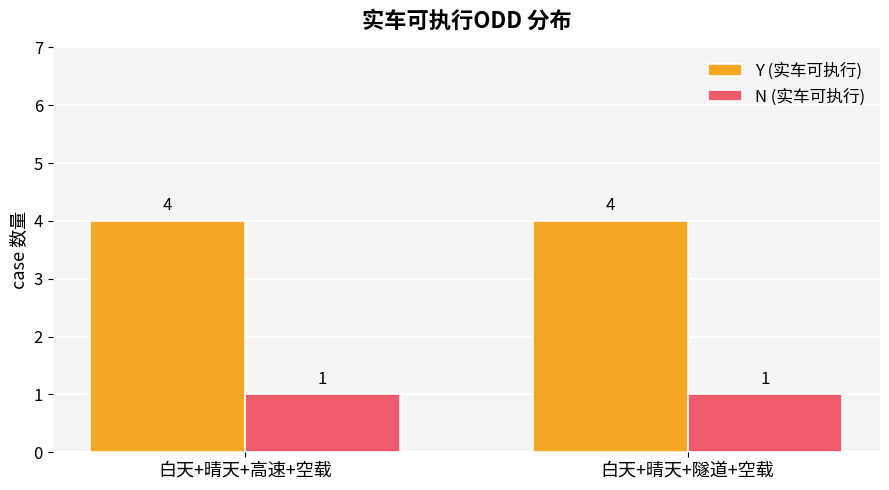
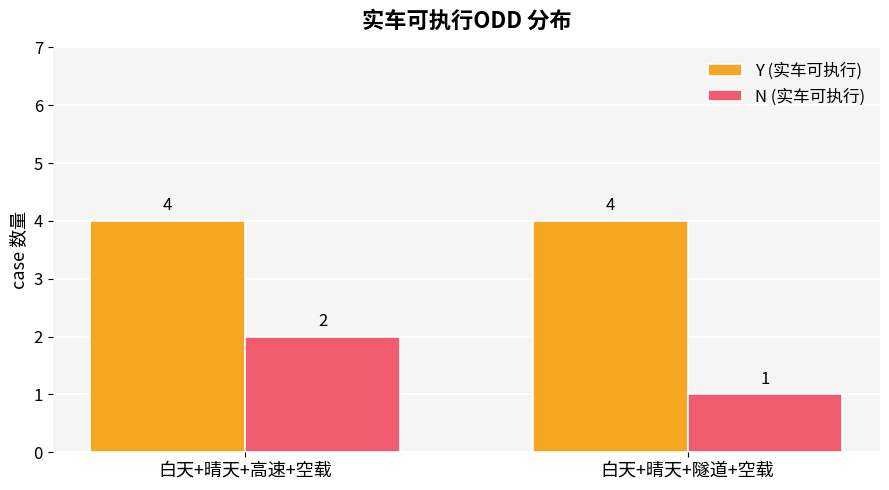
N (实车可执行), 白天+晴天+高速+空载: 1 -> 2
